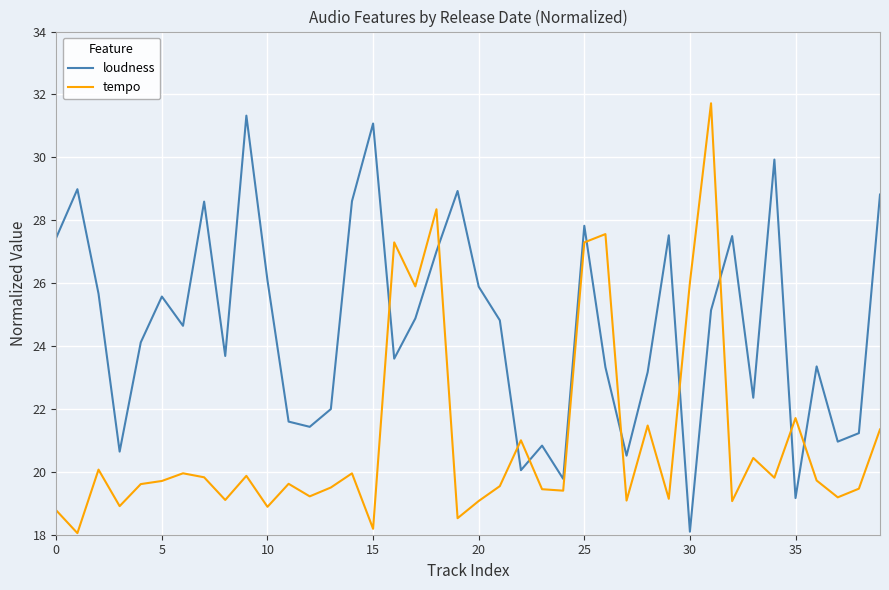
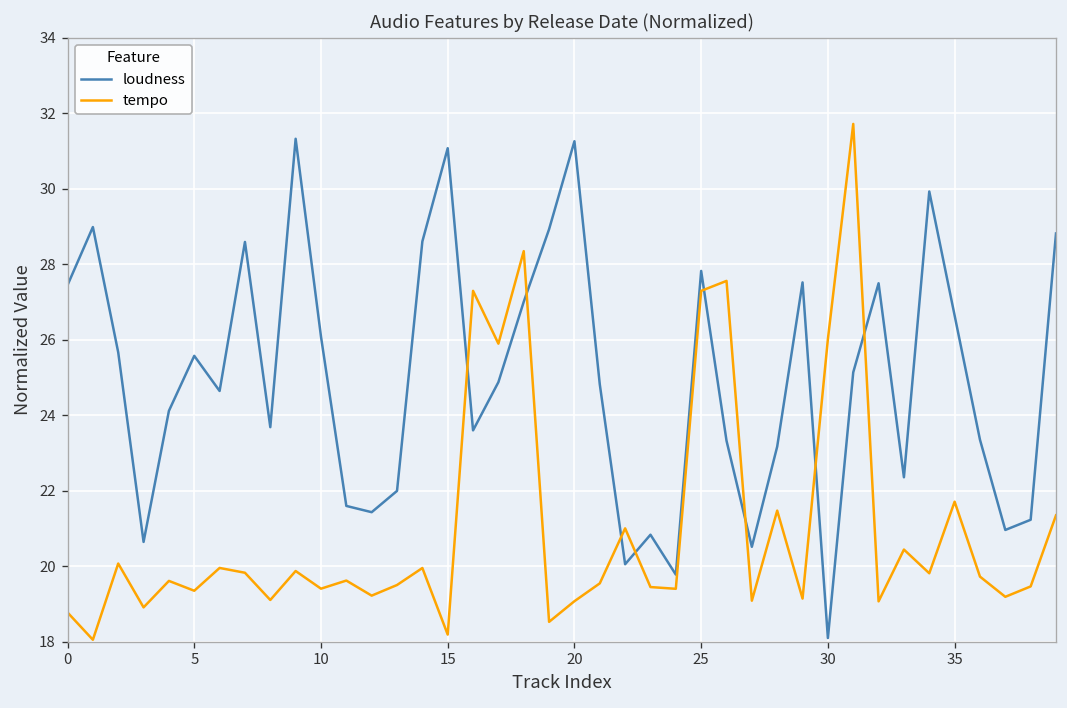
tempo, 5: 19.7 -> 19.3
tempo, 10: 18.9 -> 19.4
loudness, 20: 25.9 -> 31.3
loudness, 35: 19.2 -> 26.6
